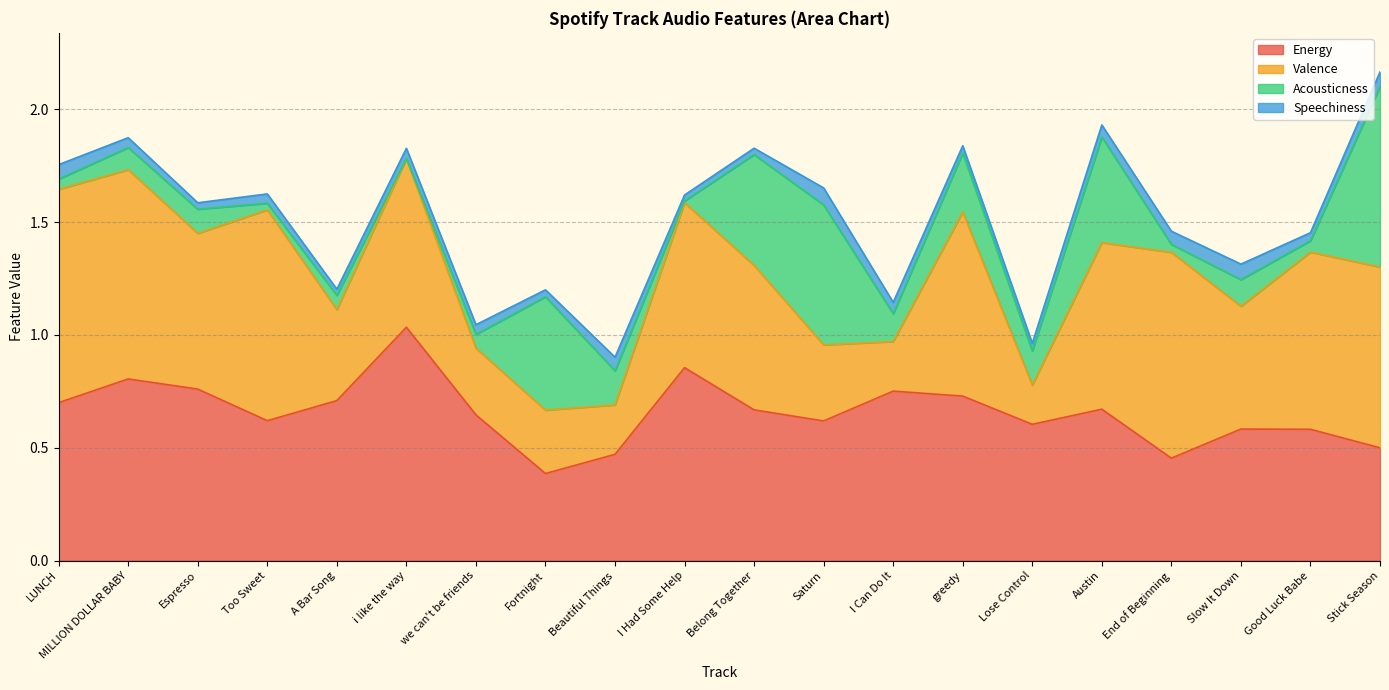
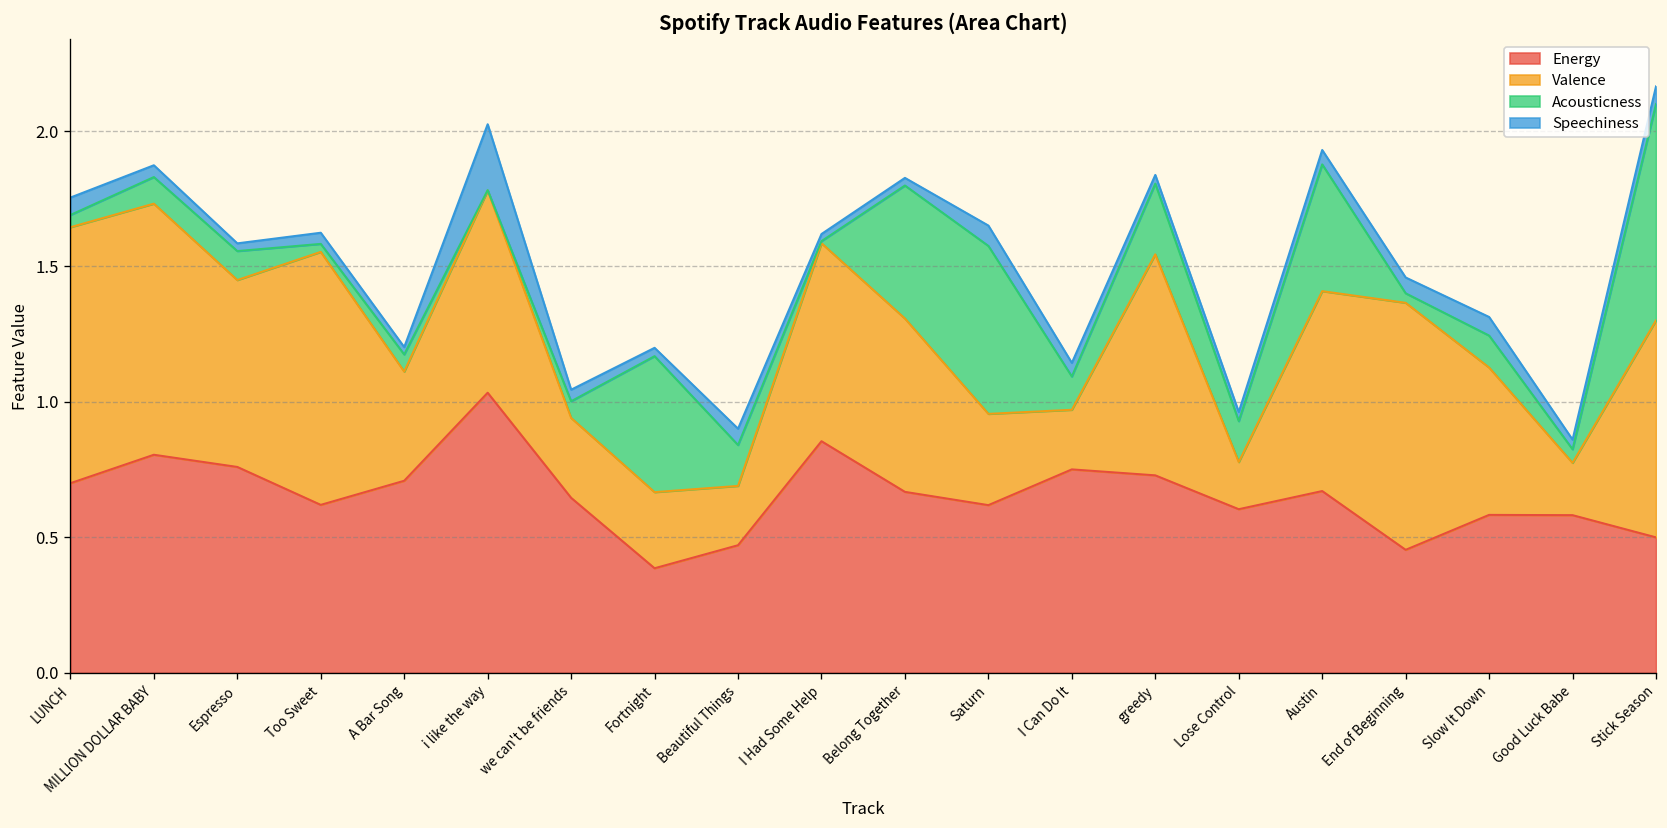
Speechiness, i like the way: 0.04 -> 0.24
Valence, Good Luck Babe: 0.79 -> 0.19
